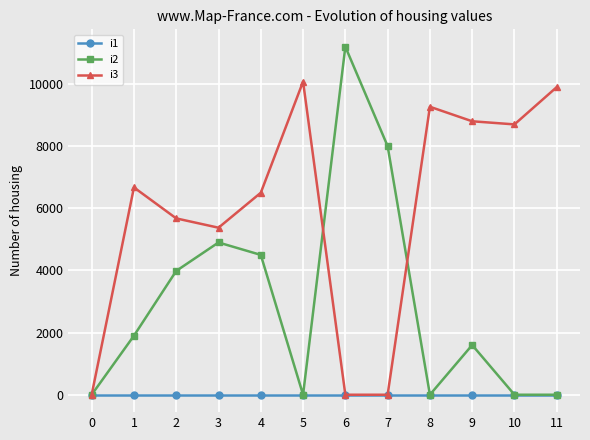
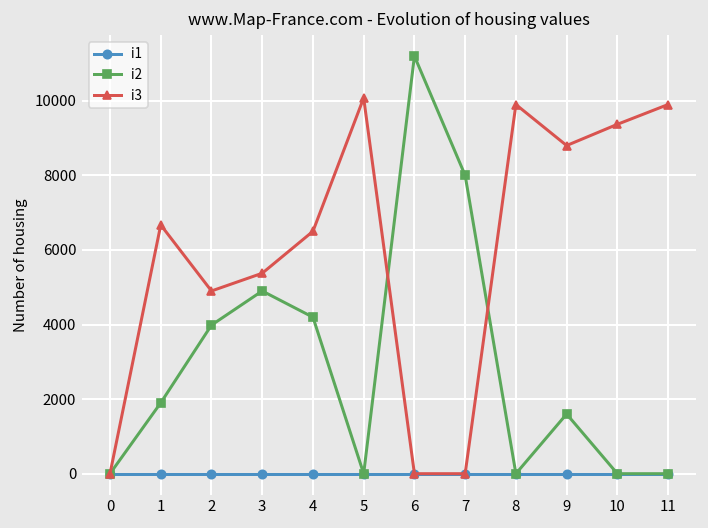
i3, 2: 5700 -> 4900
i2, 4: 4500 -> 4200
i3, 8: 9300 -> 9900
i3, 10: 8700 -> 9400
